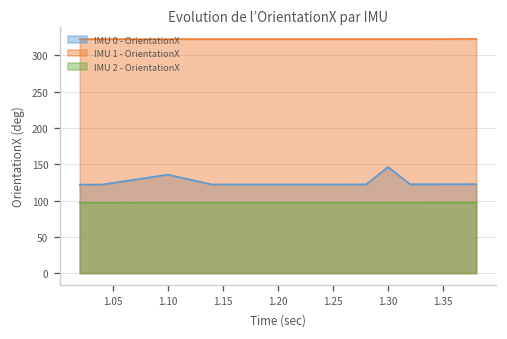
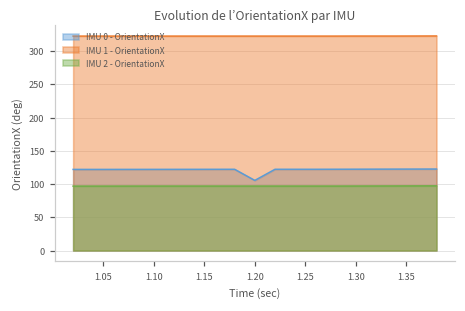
IMU 0 - OrientationX, 1.10: 140 -> 120
IMU 0 - OrientationX, 1.20: 120 -> 110
IMU 0 - OrientationX, 1.30: 150 -> 120
